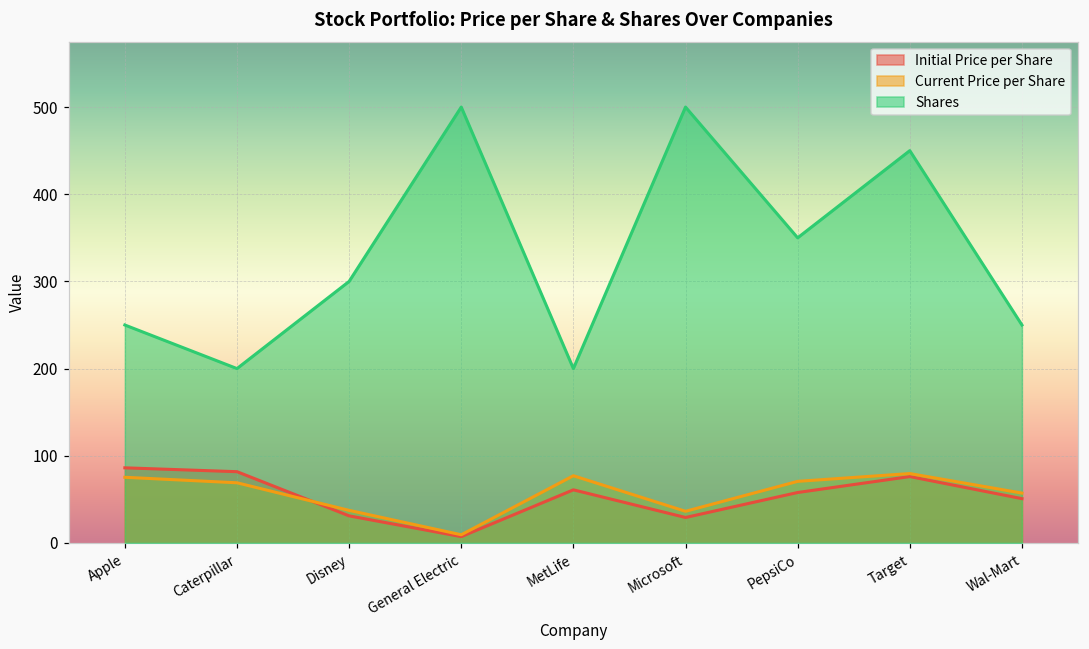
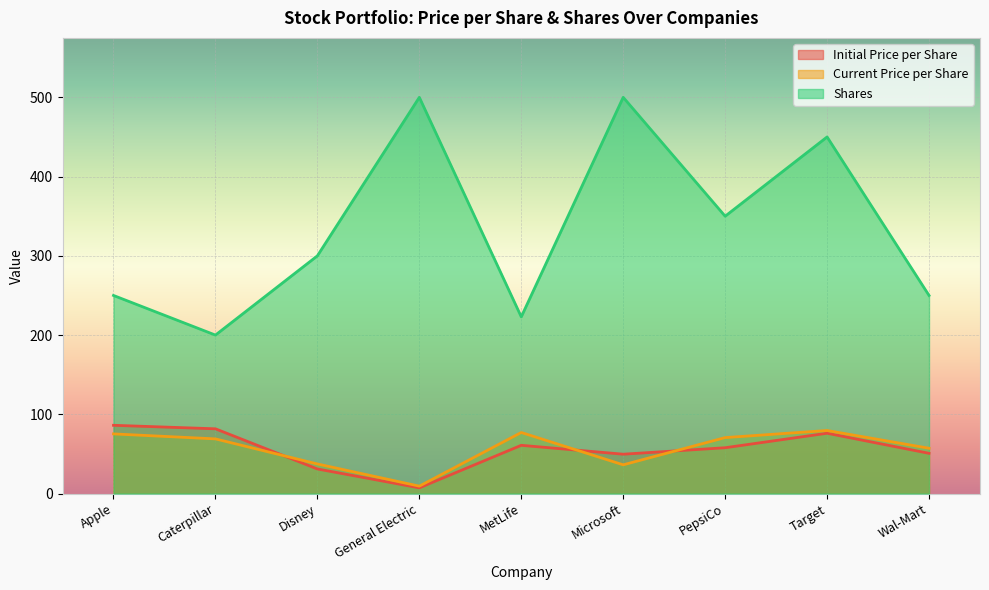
Shares, MetLife: 200 -> 220
Initial Price per Share, Microsoft: 30 -> 50
